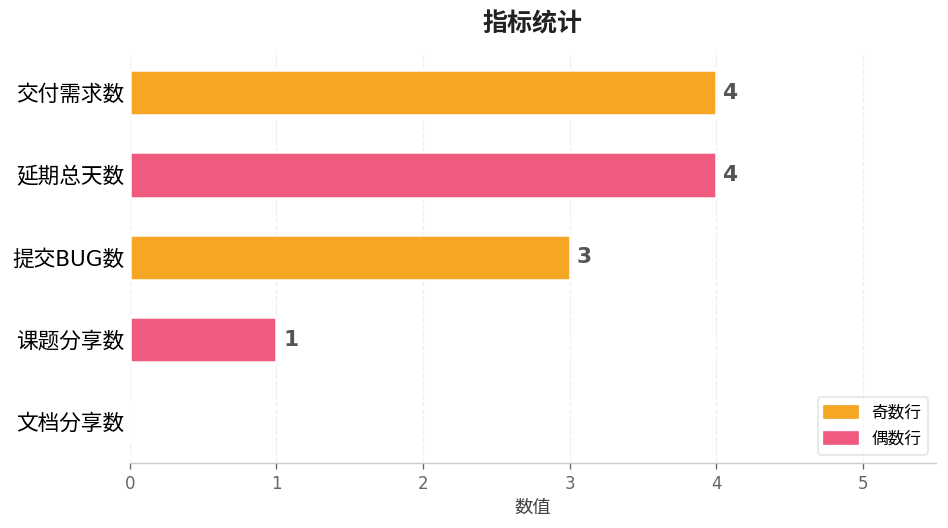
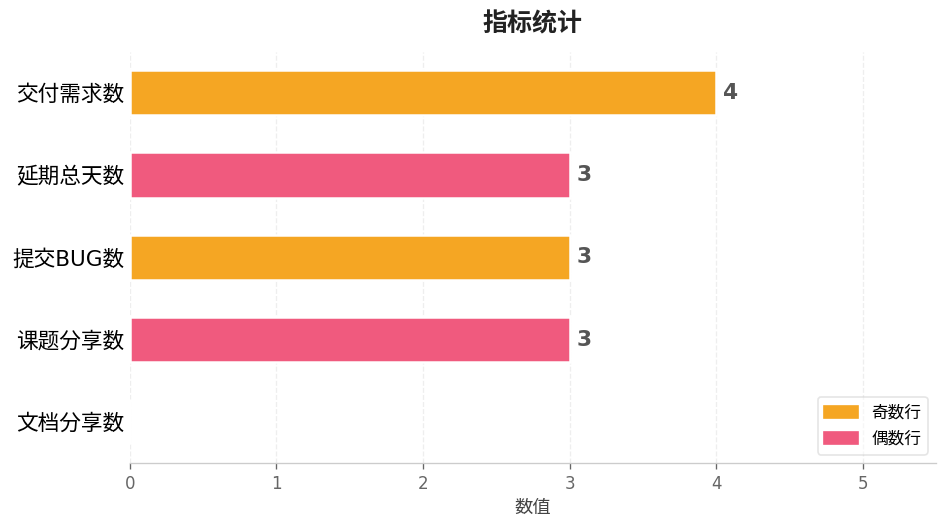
延期总天数: 4 -> 3
课题分享数: 1 -> 3
